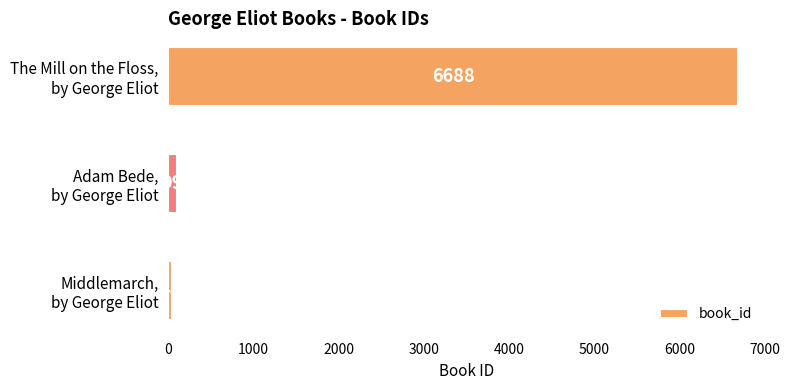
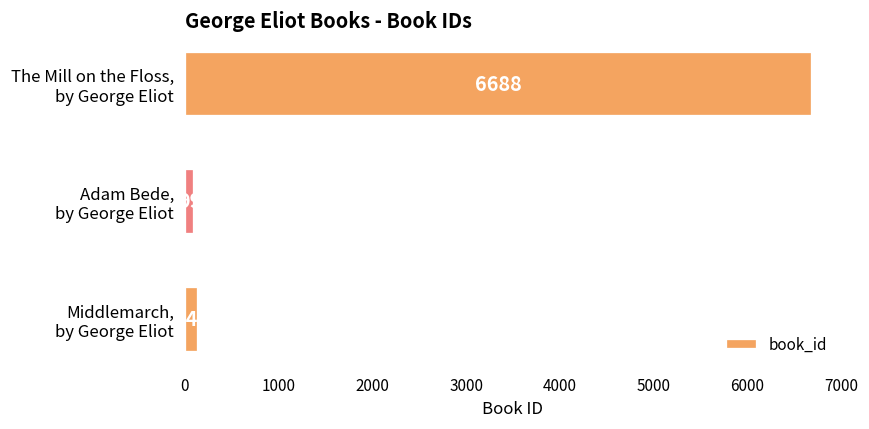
Middlemarch, by George Eliot: 0 -> 100
